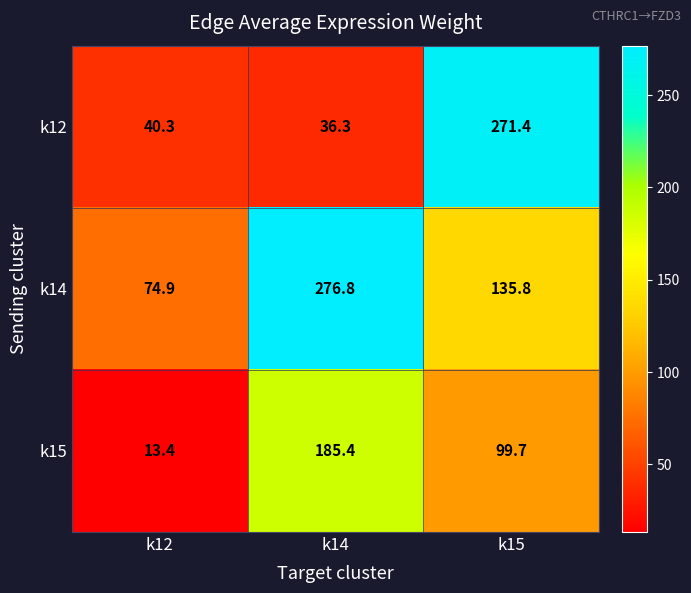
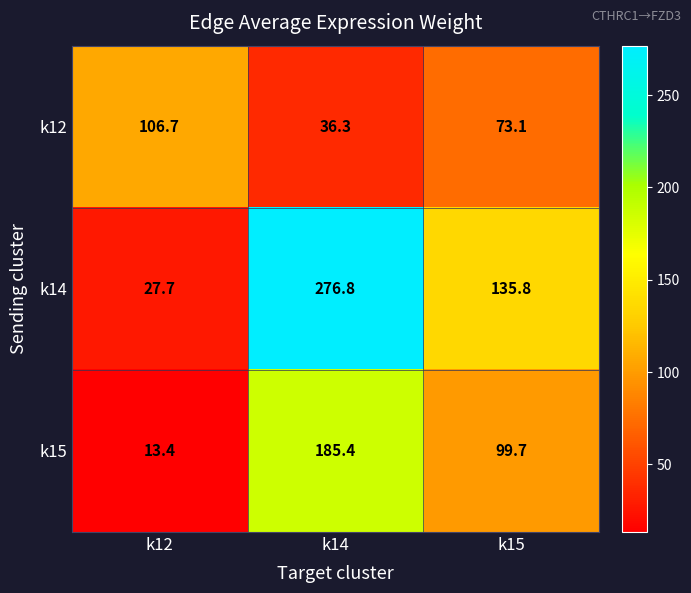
k12, k12: 40.3 -> 106.7
k12, k15: 271.4 -> 73.1
k14, k12: 74.9 -> 27.7
